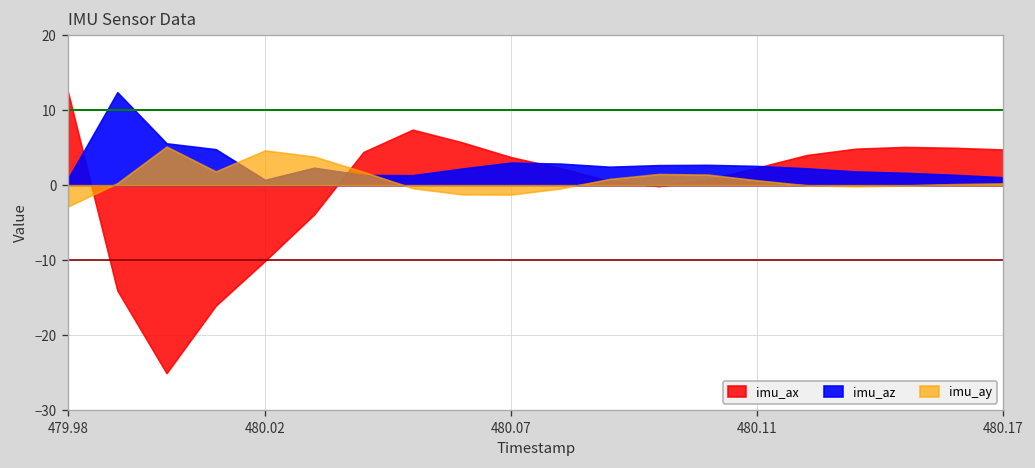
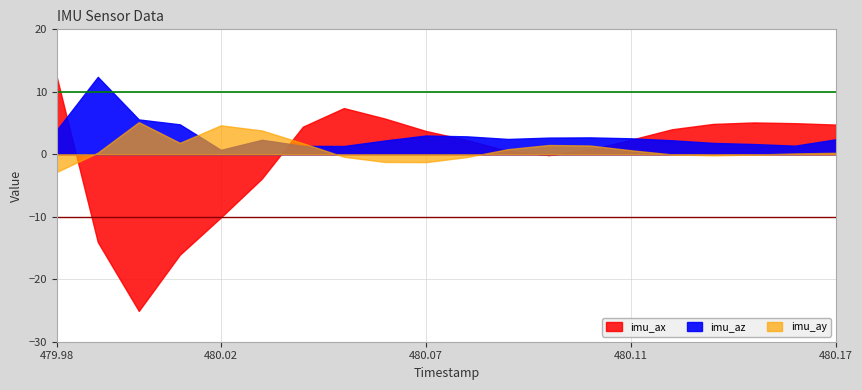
imu_az, 479.98: 1 -> 4
imu_az, 480.17: 1 -> 2
